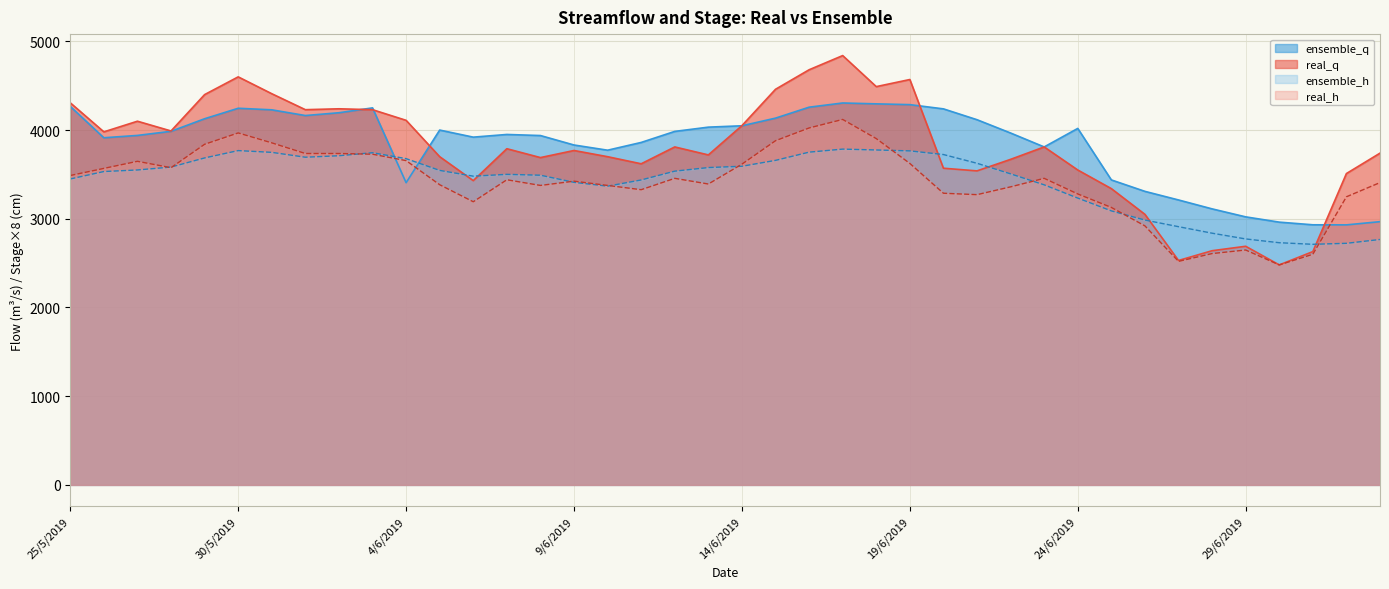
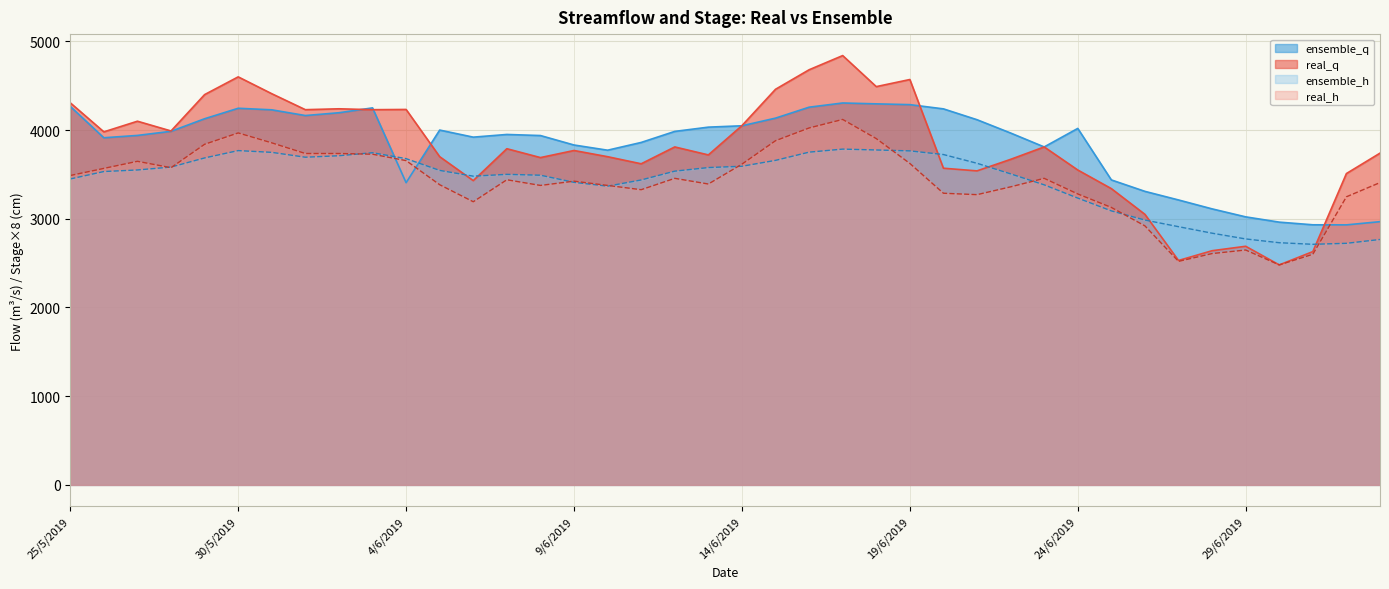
real_q, 4/6/2019: 4100 -> 4200
